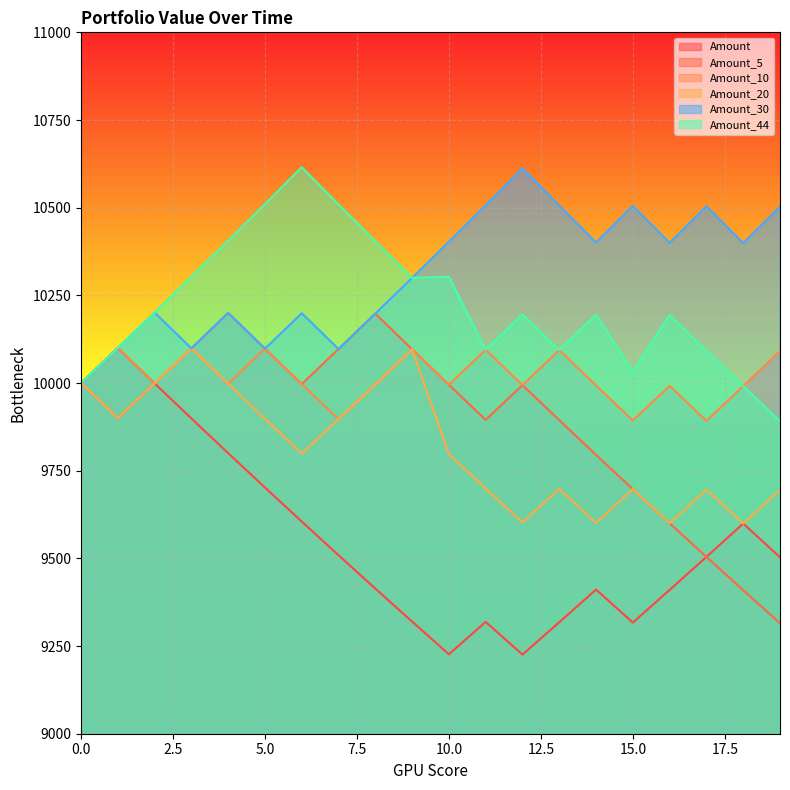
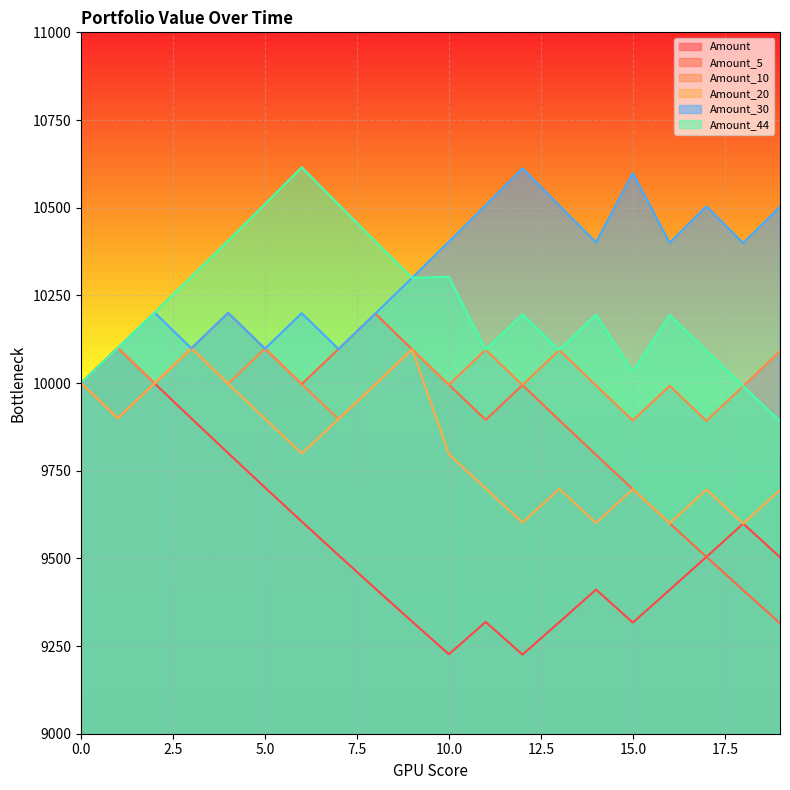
Amount_30, 15.0: 10500 -> 10600
